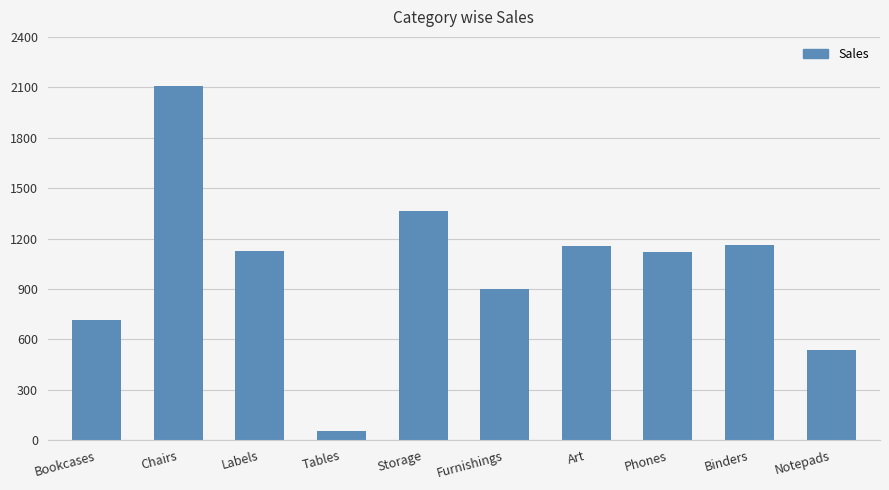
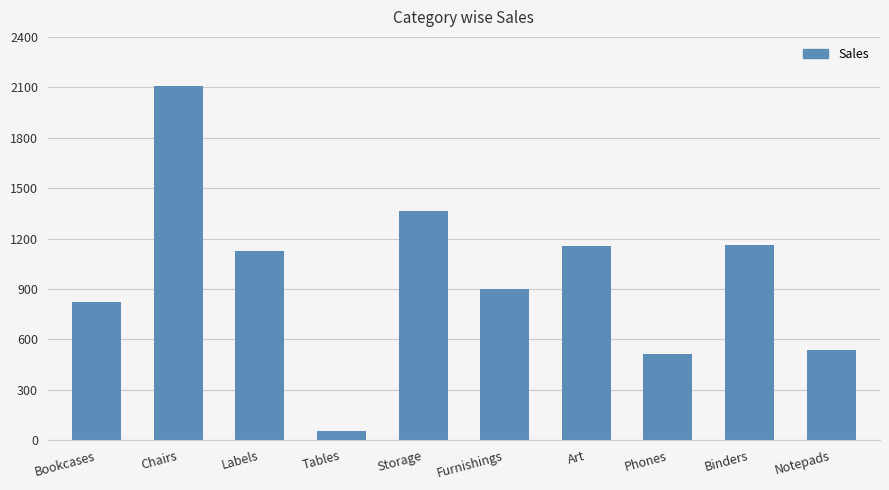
Bookcases: 720 -> 820
Phones: 1120 -> 520
